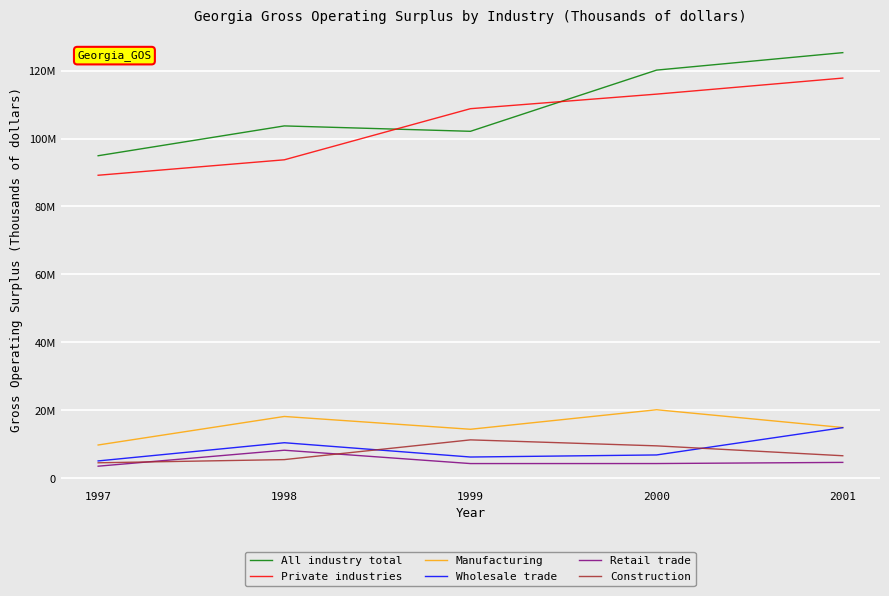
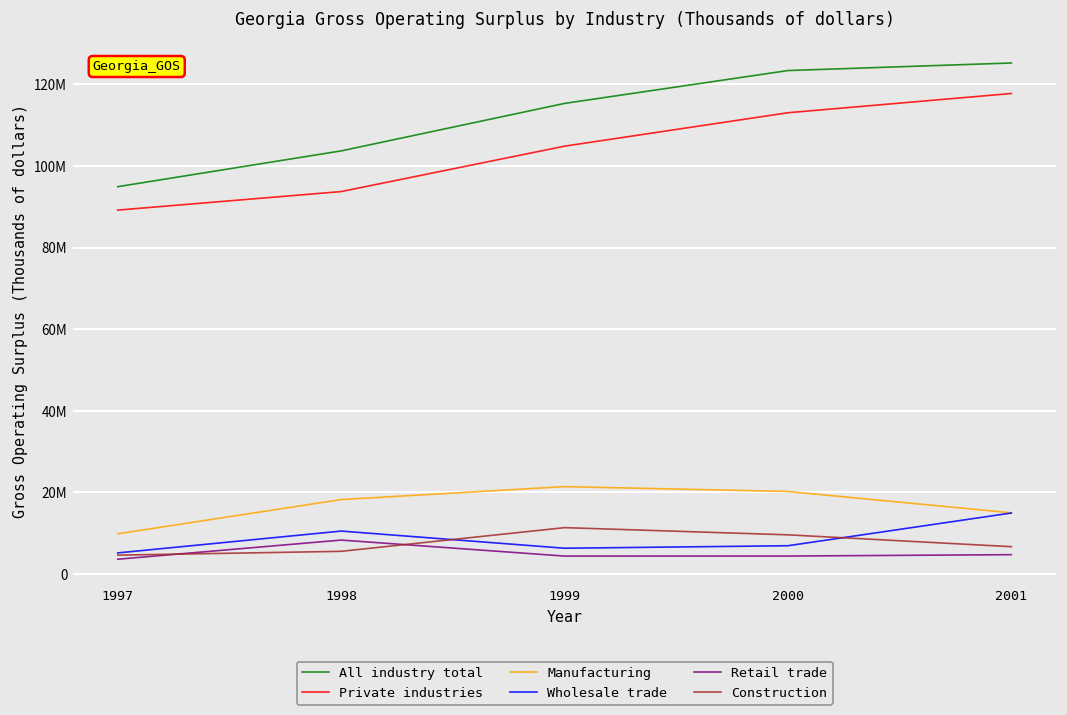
All industry total, 1999: 102000000 -> 115000000
Private industries, 1999: 109000000 -> 105000000
Manufacturing, 1999: 14000000 -> 21000000
All industry total, 2000: 120000000 -> 123000000
